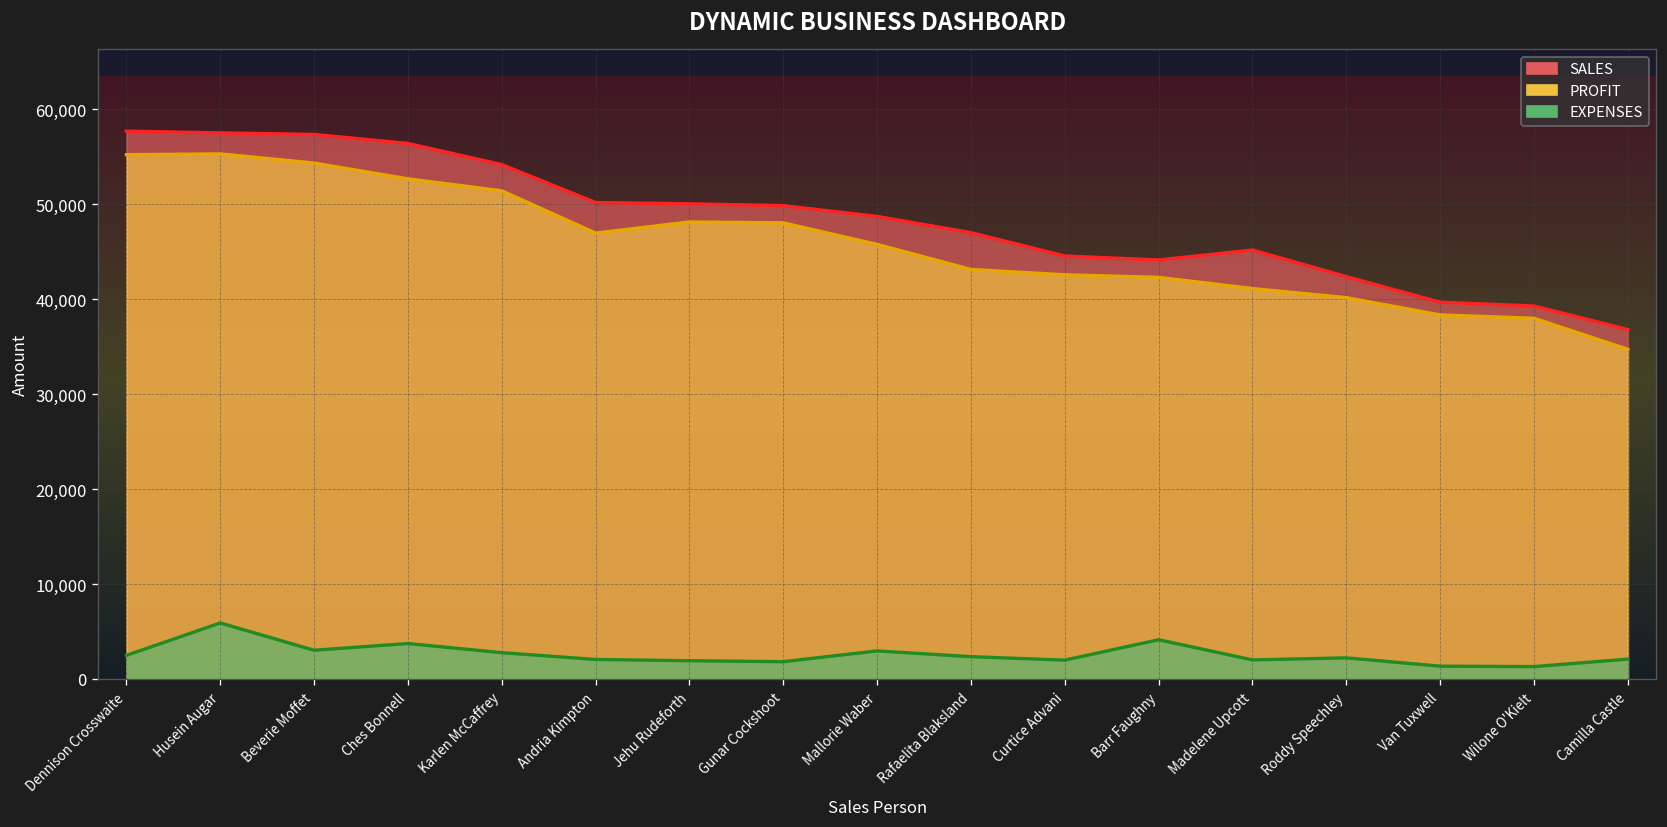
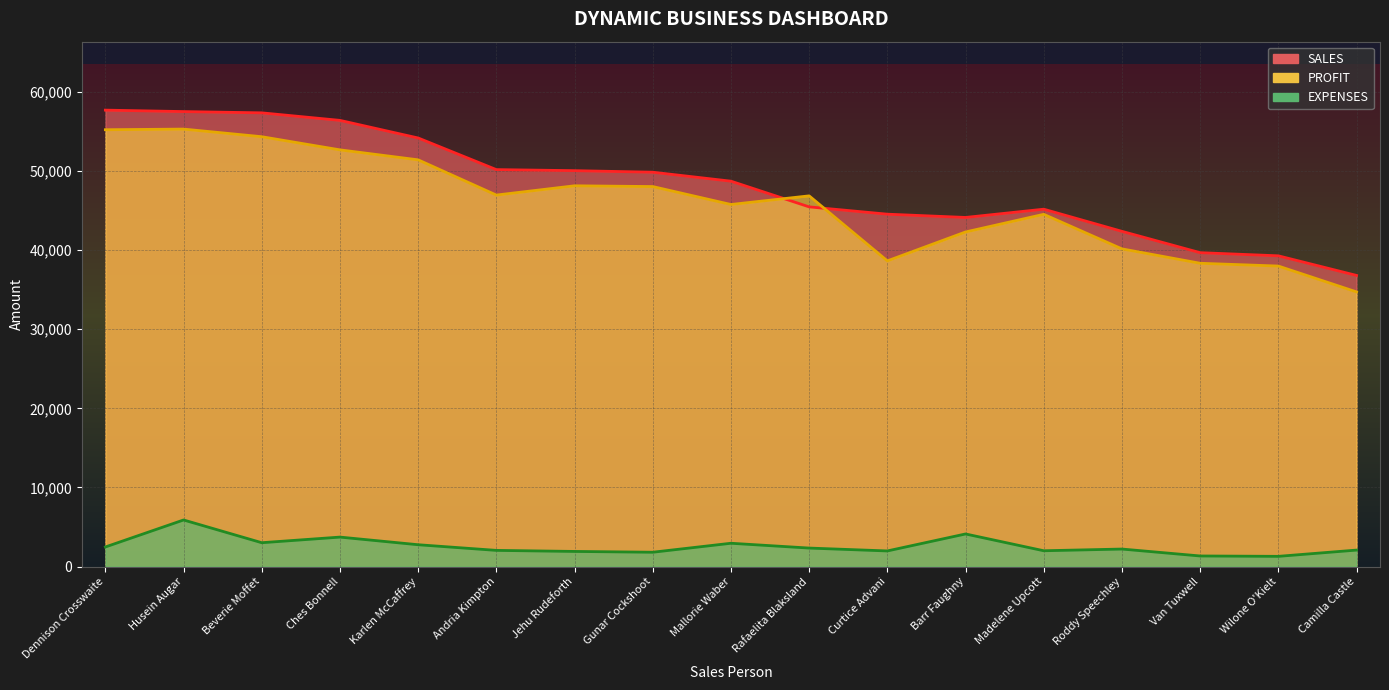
SALES, Rafaelita Blaksland: 47,000 -> 45,000
PROFIT, Rafaelita Blaksland: 43,000 -> 47,000
PROFIT, Curtice Advani: 43,000 -> 39,000
PROFIT, Madelene Upcott: 41,000 -> 45,000
